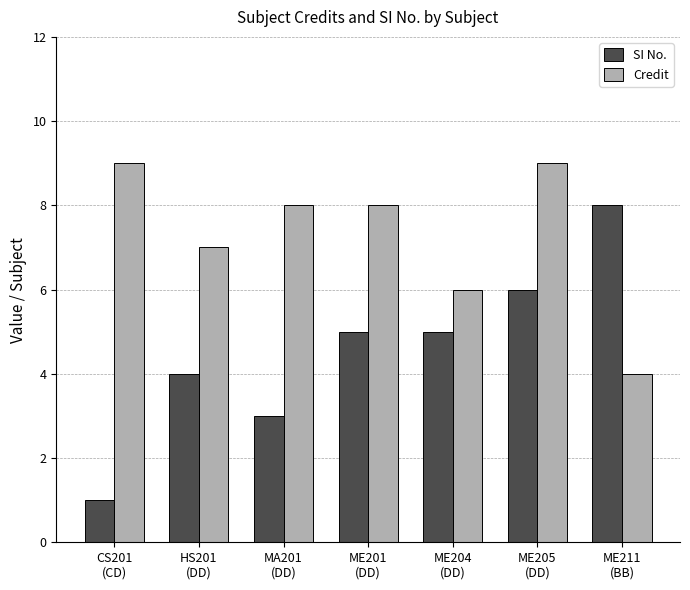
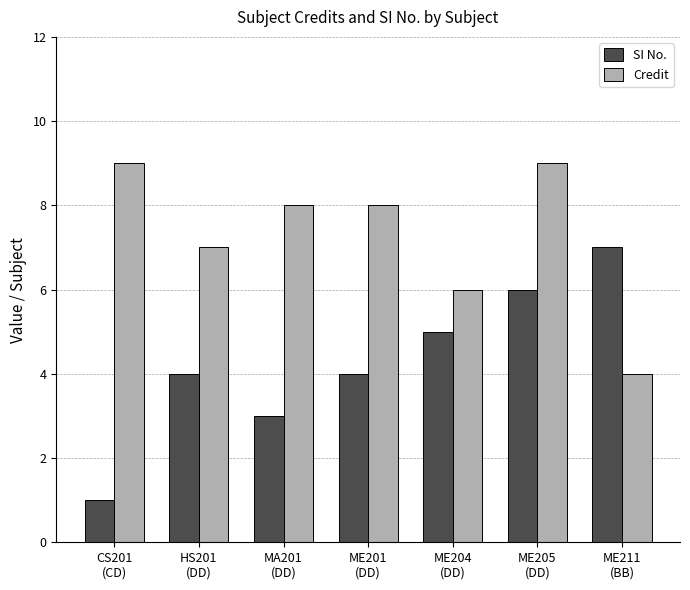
SI No., ME201 (DD): 5 -> 4
SI No., ME211 (BB): 8 -> 7
